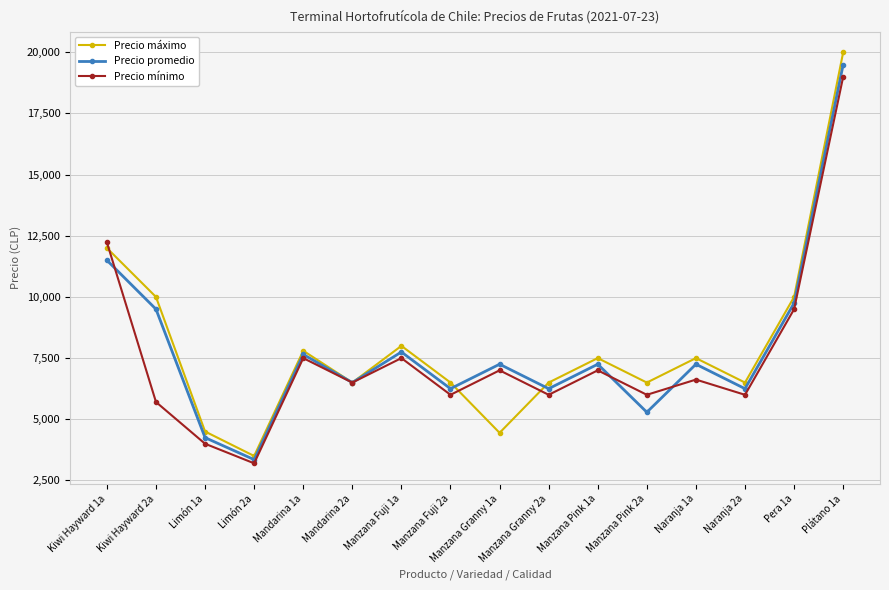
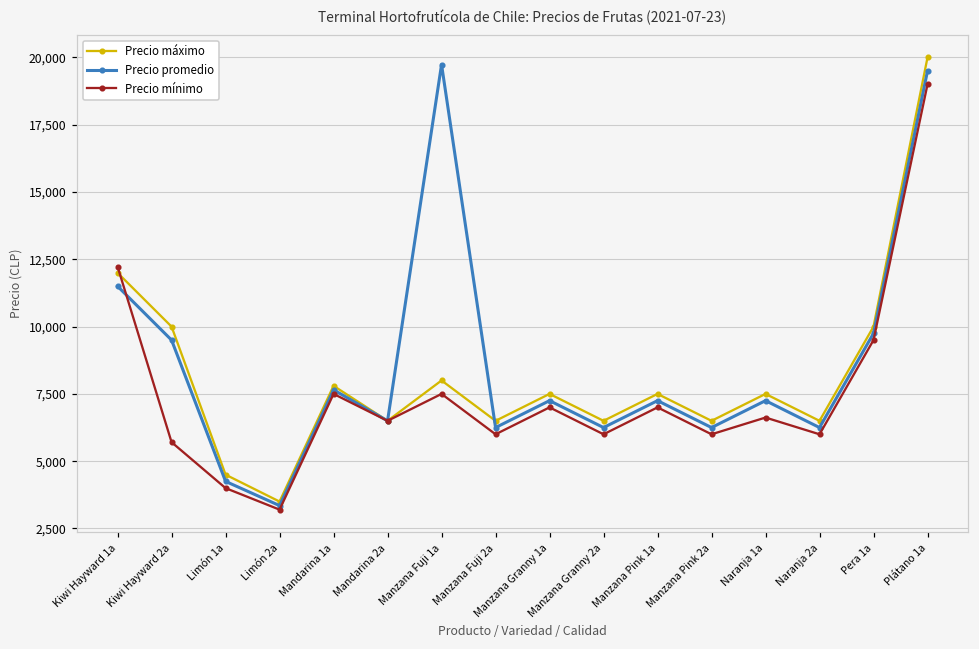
Precio promedio, Manzana Fuji 1a: 7,800 -> 19,700
Precio máximo, Manzana Granny 1a: 4,400 -> 7,500
Precio promedio, Manzana Pink 2a: 5,300 -> 6,300
